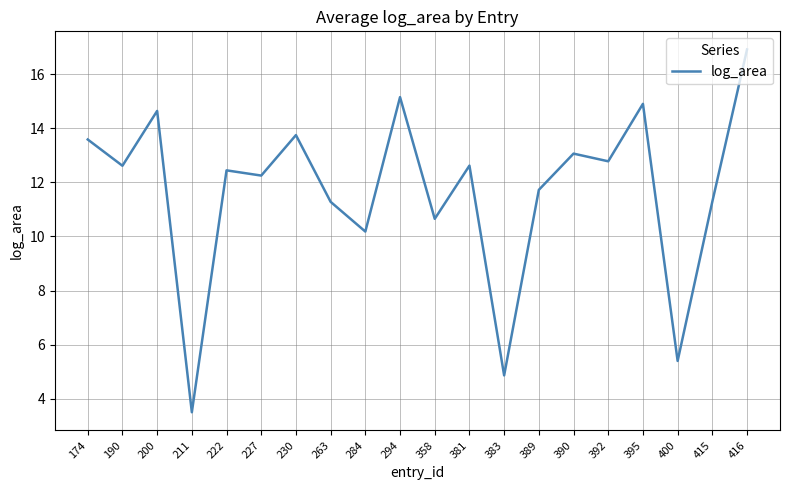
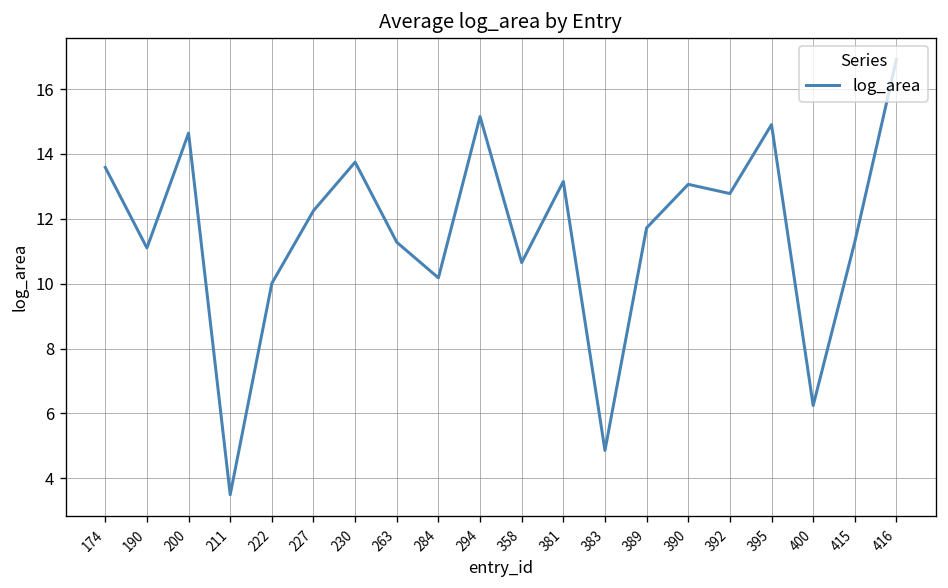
190: 12.6 -> 11.1
222: 12.4 -> 10.0
381: 12.6 -> 13.2
400: 5.4 -> 6.2
